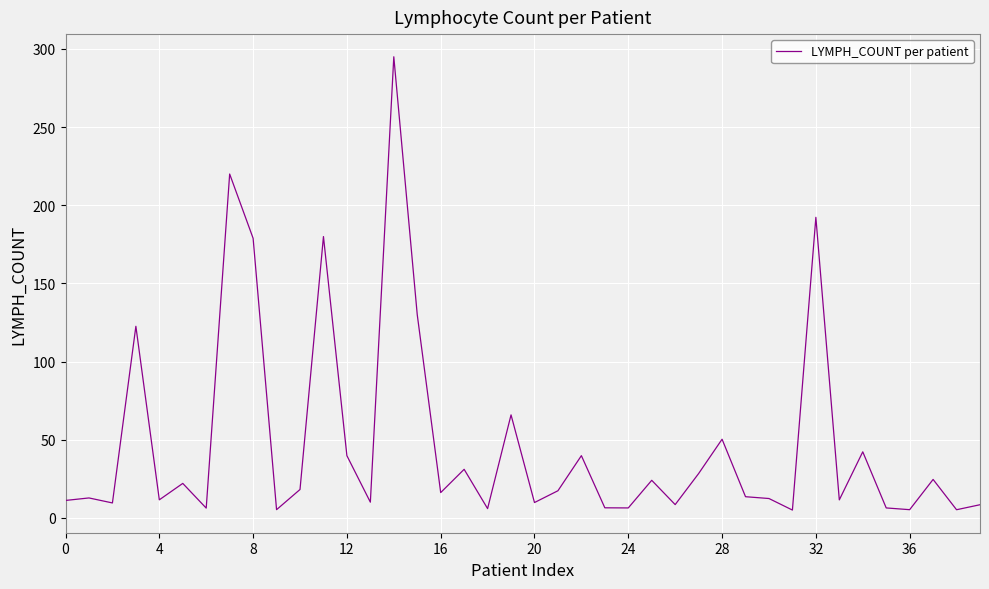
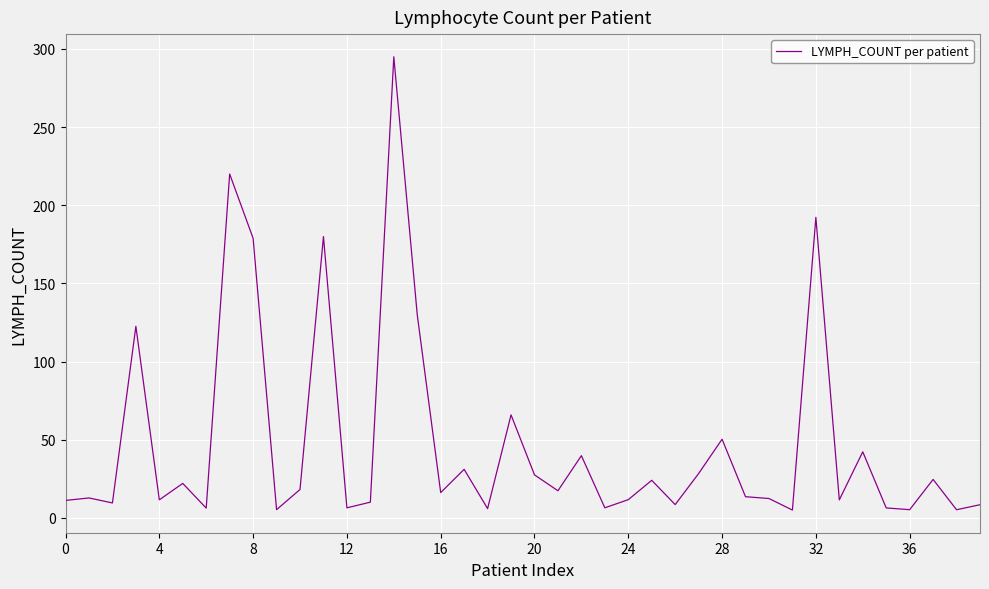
12: 40 -> 6
20: 10 -> 28
24: 6 -> 12
